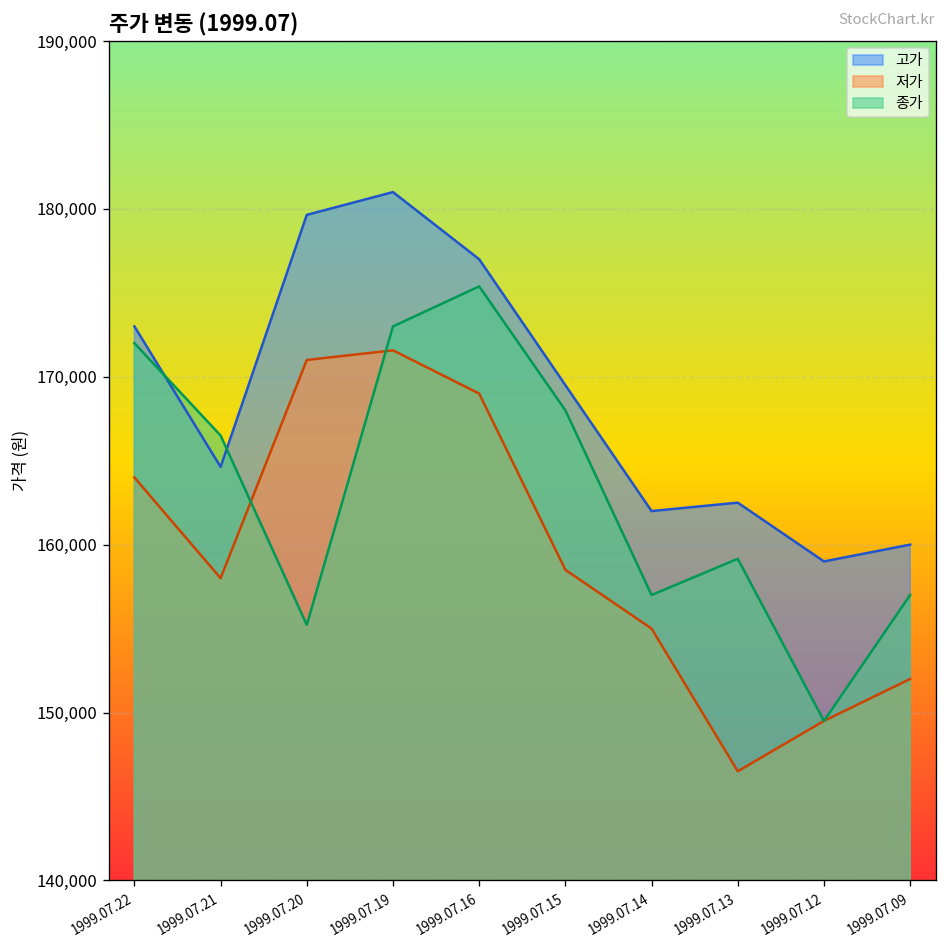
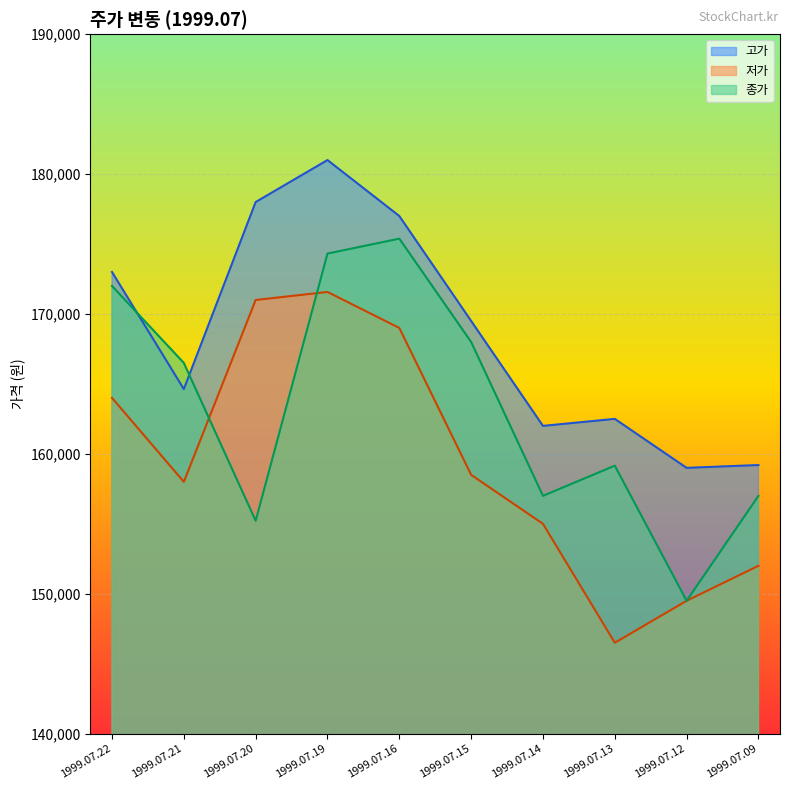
고가, 1999.07.20: 179,600 -> 178,000
종가, 1999.07.19: 173,000 -> 174,300
고가, 1999.07.09: 160,000 -> 159,200
